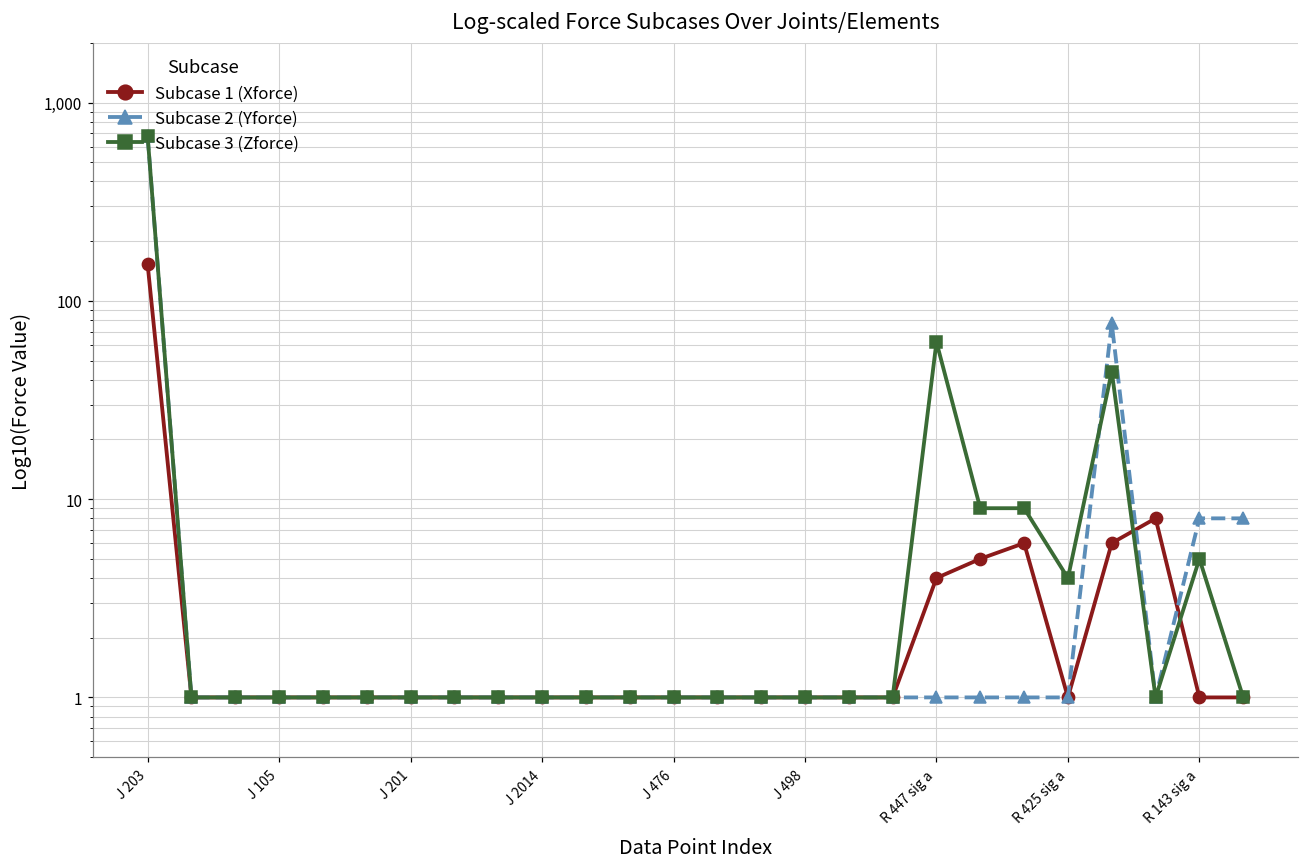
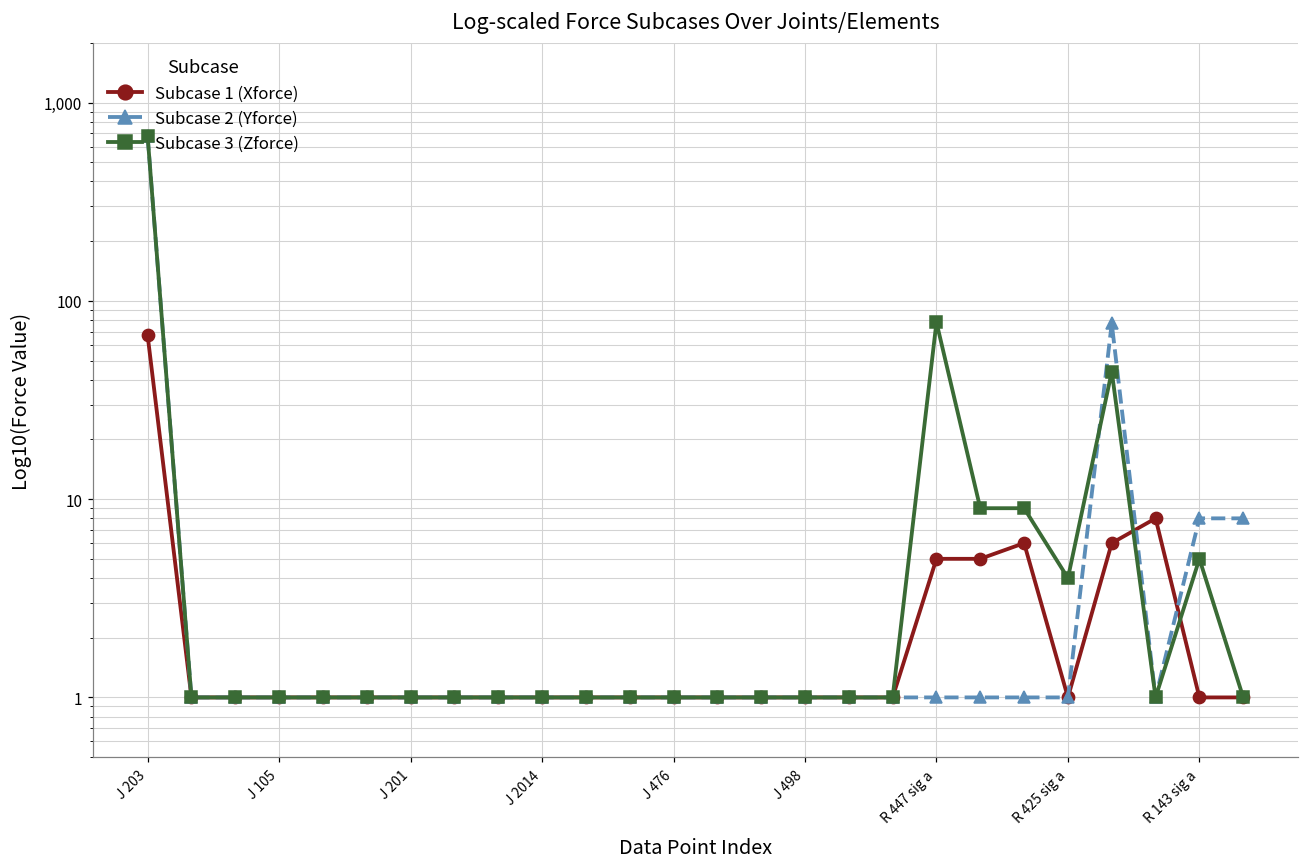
Subcase 1 (Xforce), J 203: 150 -> 67
Subcase 1 (Xforce), R 447 sig a: 4 -> 5
Subcase 3 (Zforce), R 447 sig a: 62 -> 78
